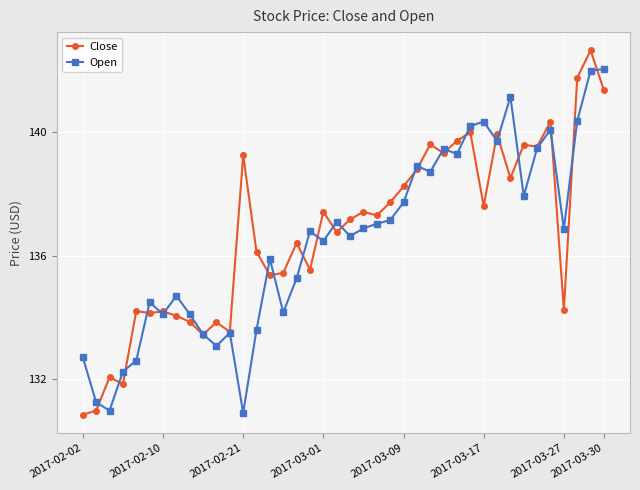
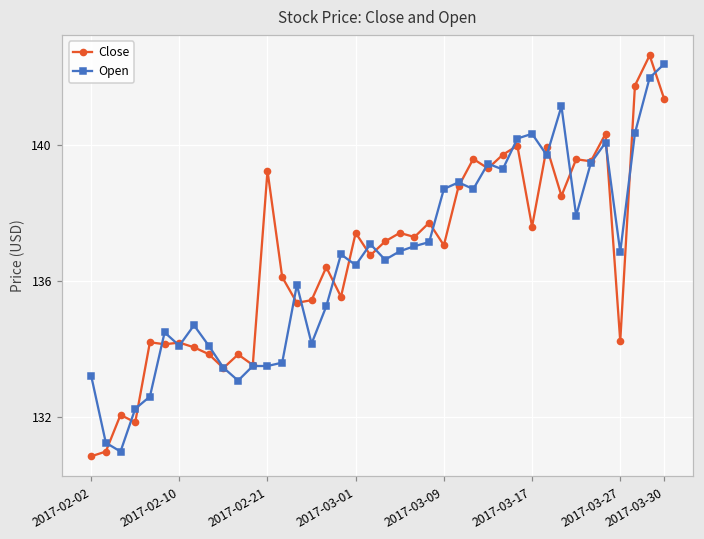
Open, 2017-02-02: 132.7 -> 133.2
Open, 2017-02-21: 130.9 -> 133.5
Close, 2017-03-09: 138.2 -> 137.1
Open, 2017-03-09: 137.7 -> 138.7
Open, 2017-03-30: 142.0 -> 142.4
